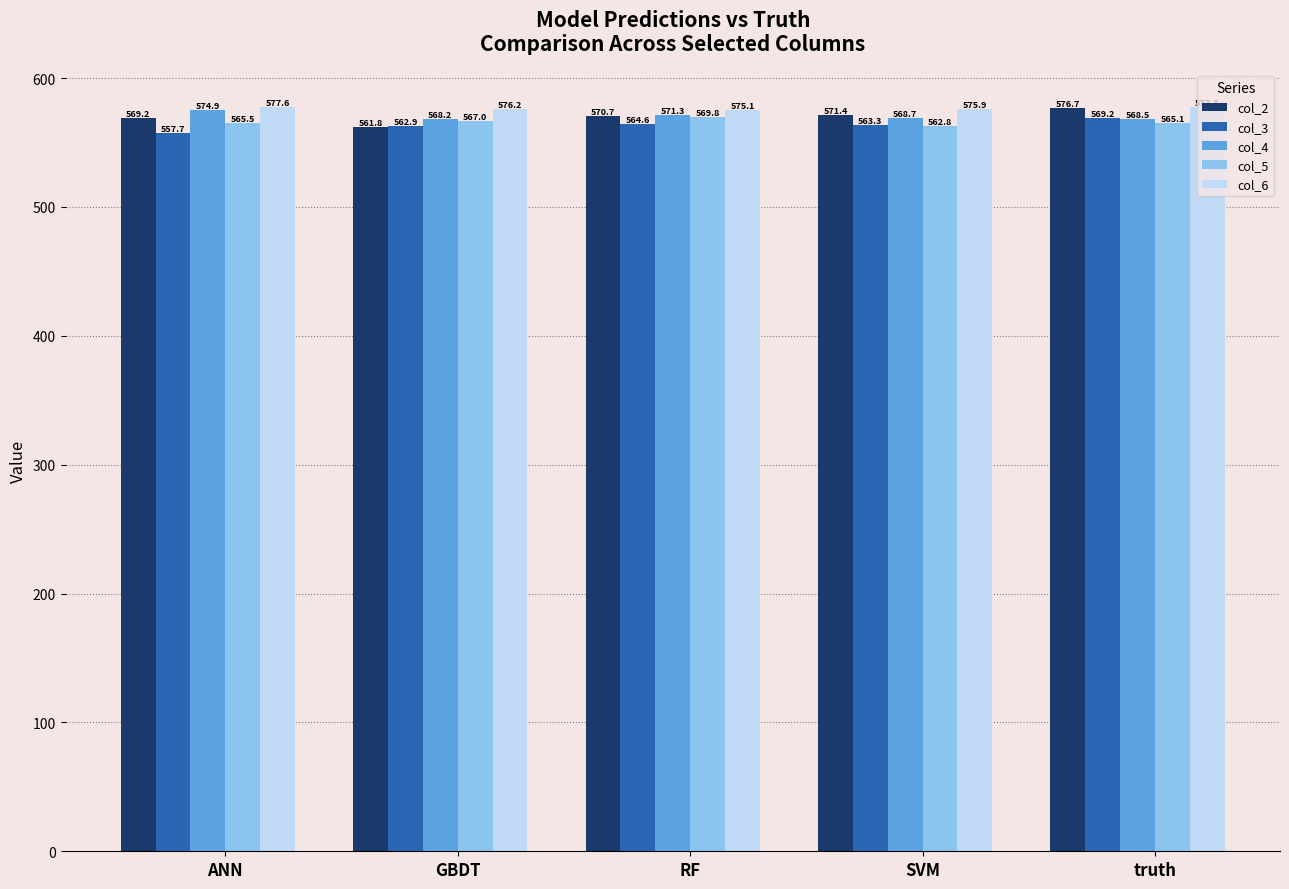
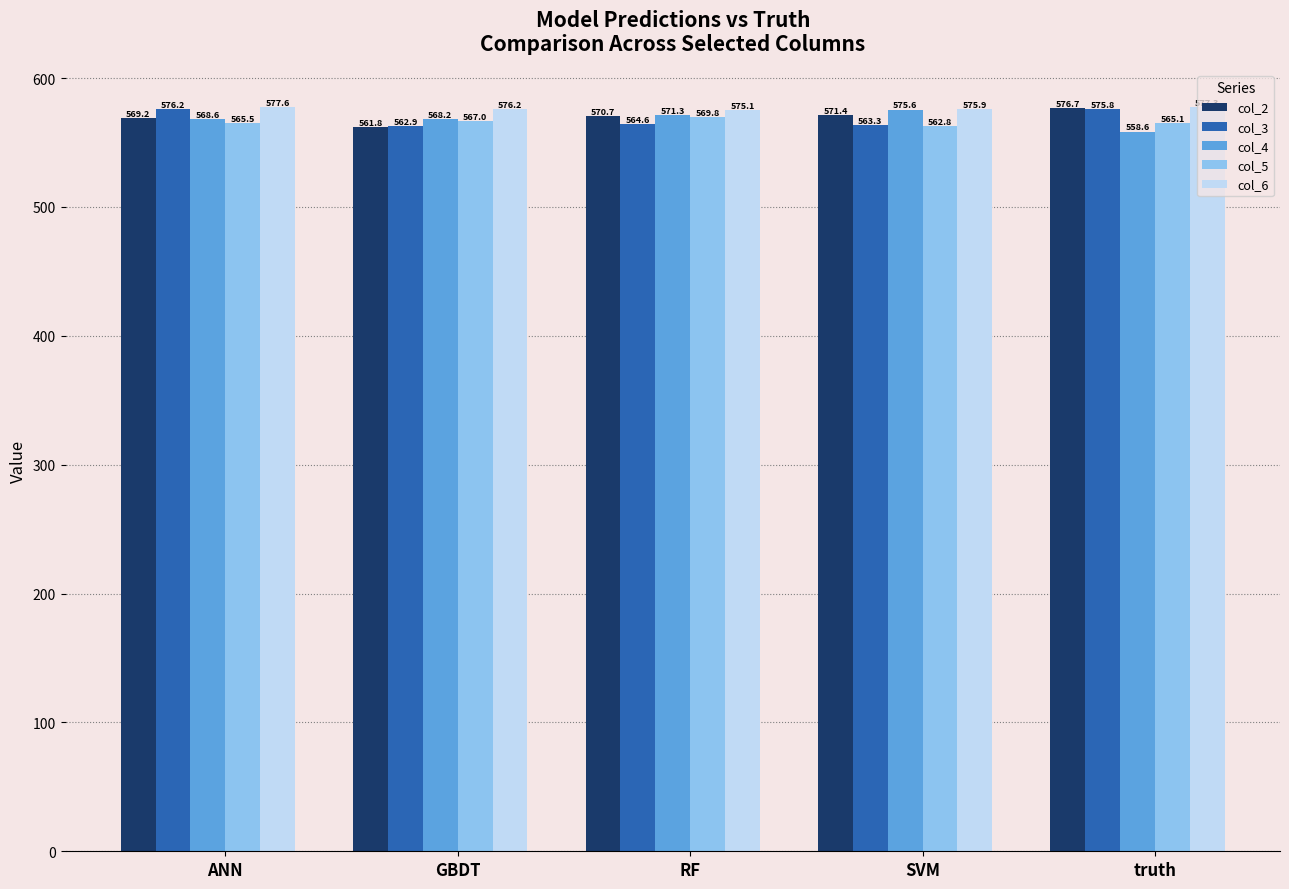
col_3, ANN: 557.7 -> 576.2
col_4, ANN: 574.9 -> 568.6
col_4, SVM: 568.7 -> 575.6
col_3, truth: 569.2 -> 575.8
col_4, truth: 568.5 -> 558.6
